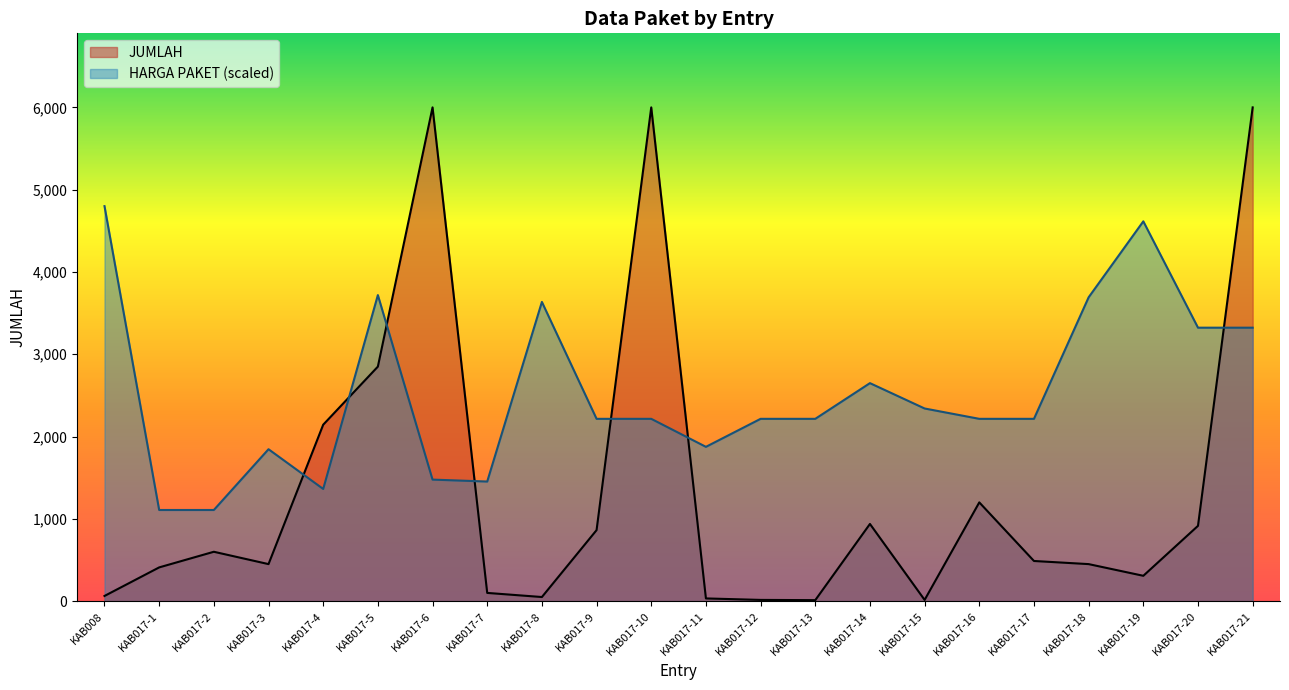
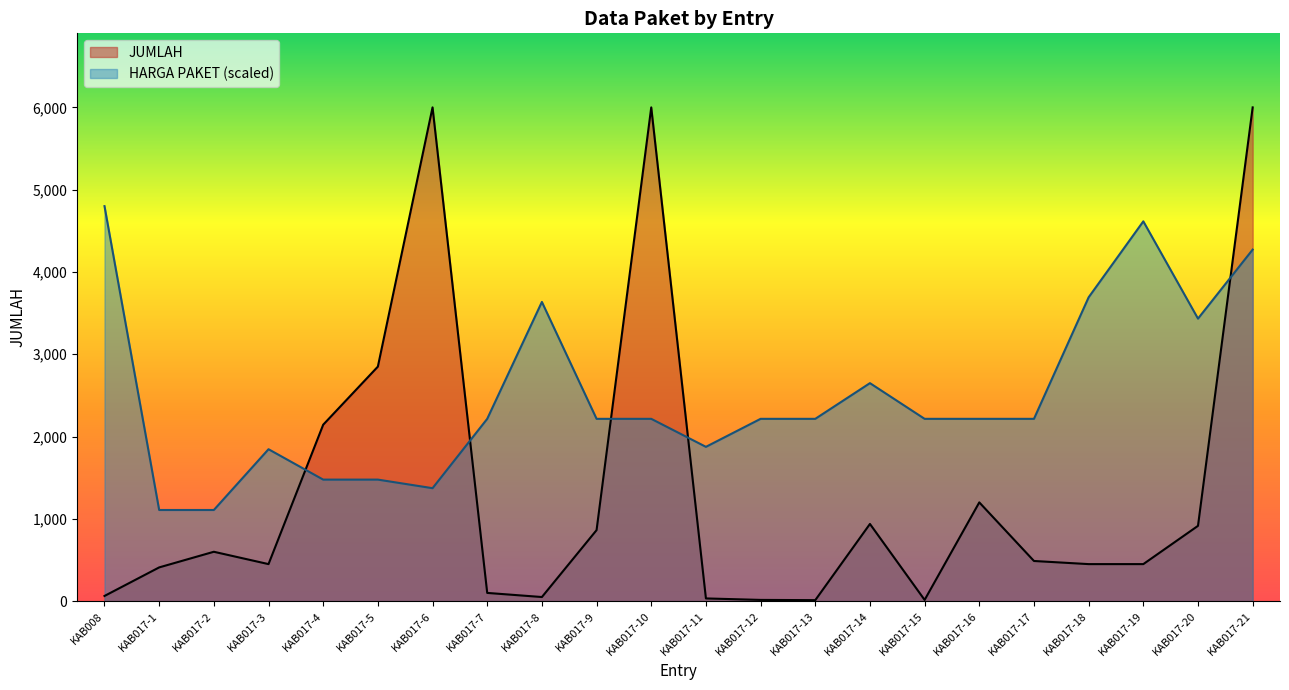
HARGA PAKET (scaled), KAB017-4: 1,400 -> 1,500
HARGA PAKET (scaled), KAB017-5: 3,700 -> 1,500
HARGA PAKET (scaled), KAB017-6: 1,500 -> 1,400
HARGA PAKET (scaled), KAB017-7: 1,500 -> 2,200
HARGA PAKET (scaled), KAB017-15: 2,300 -> 2,200
JUMLAH, KAB017-19: 300 -> 500
HARGA PAKET (scaled), KAB017-20: 3,300 -> 3,400
HARGA PAKET (scaled), KAB017-21: 3,300 -> 4,300
